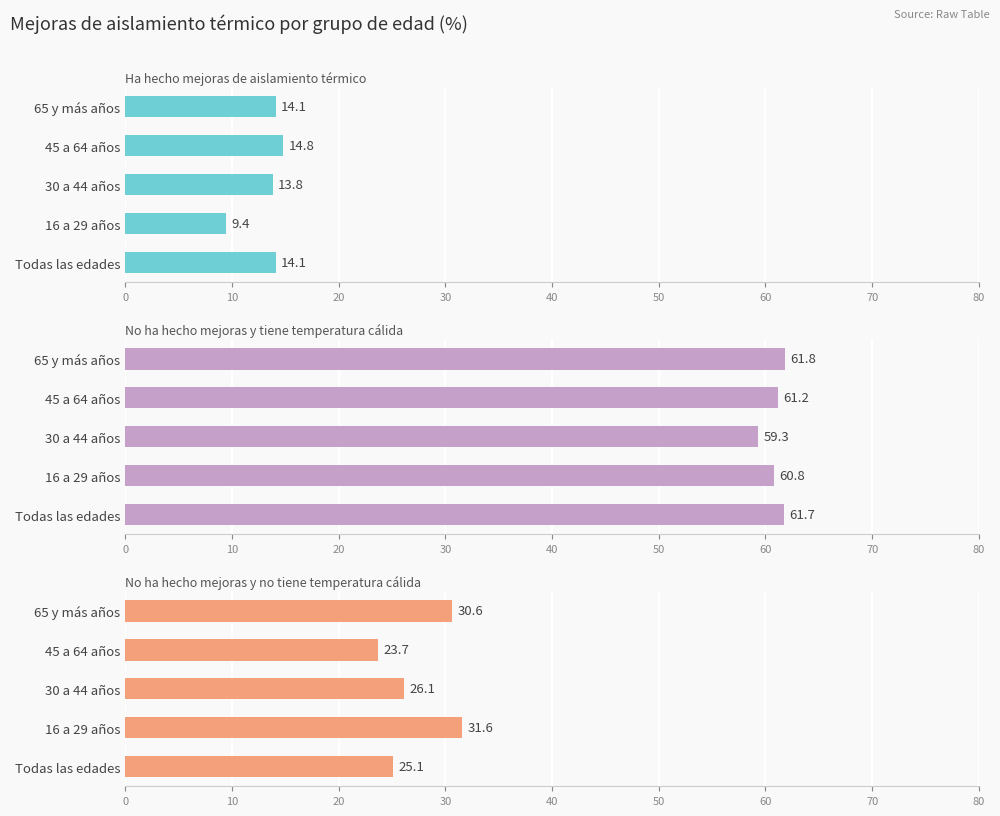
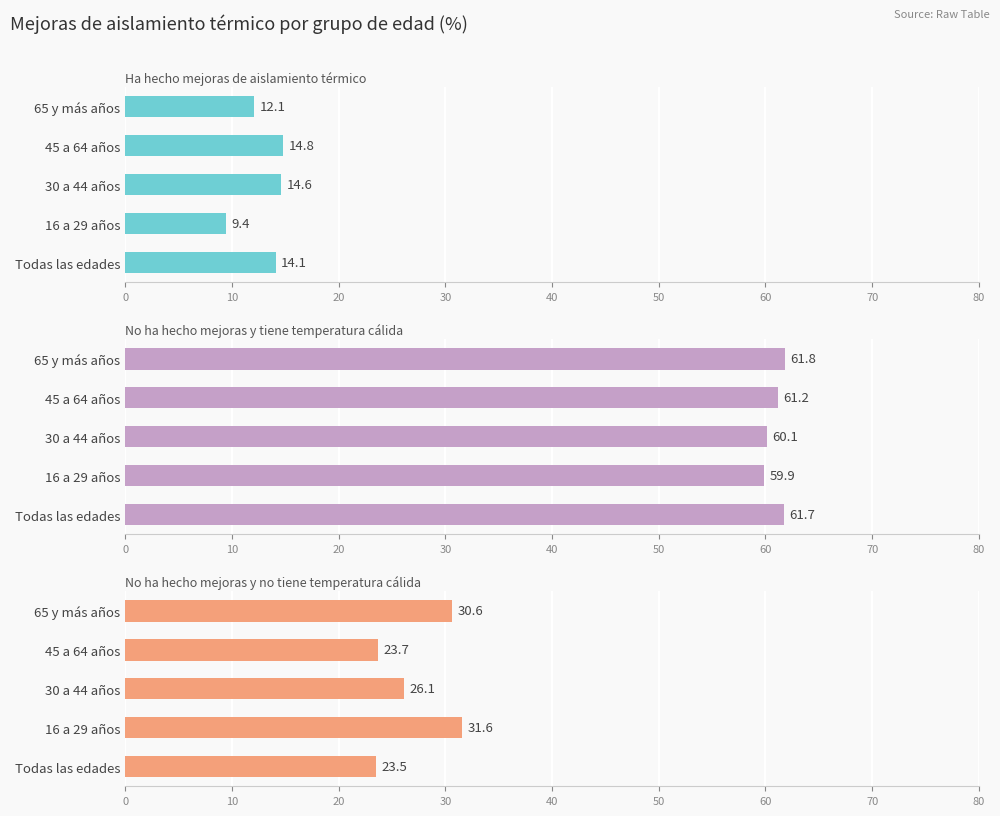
Ha hecho mejoras de aislamiento térmico, 65 y más años: 14.1 -> 12.1
Ha hecho mejoras de aislamiento térmico, 30 a 44 años: 13.8 -> 14.6
No ha hecho mejoras y tiene temperatura cálida, 30 a 44 años: 59.3 -> 60.1
No ha hecho mejoras y tiene temperatura cálida, 16 a 29 años: 60.8 -> 59.9
No ha hecho mejoras y no tiene temperatura cálida, Todas las edades: 25.1 -> 23.5
